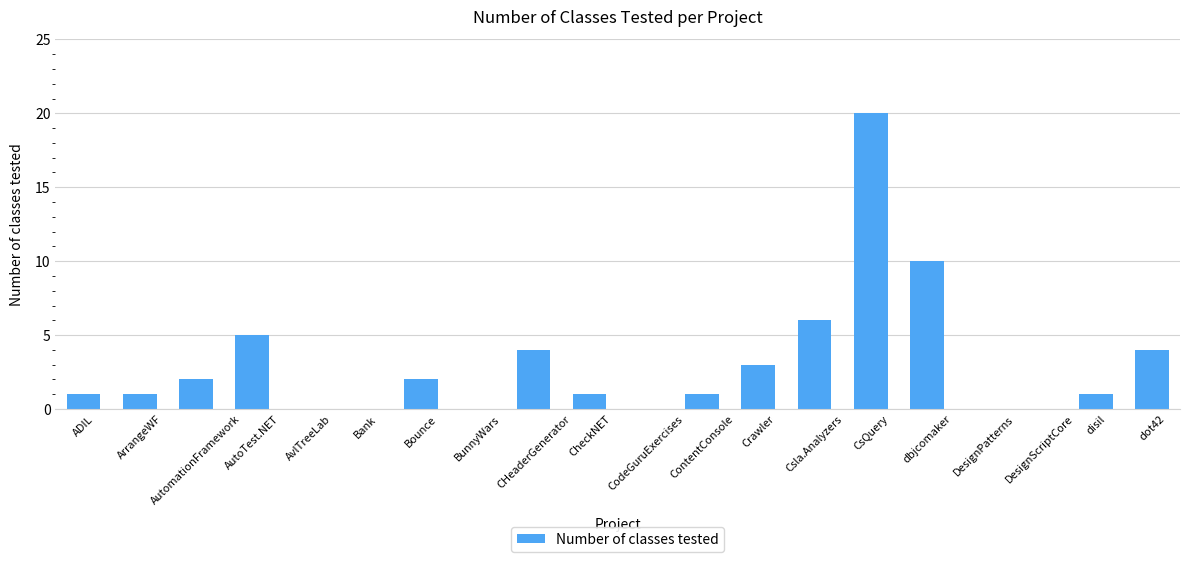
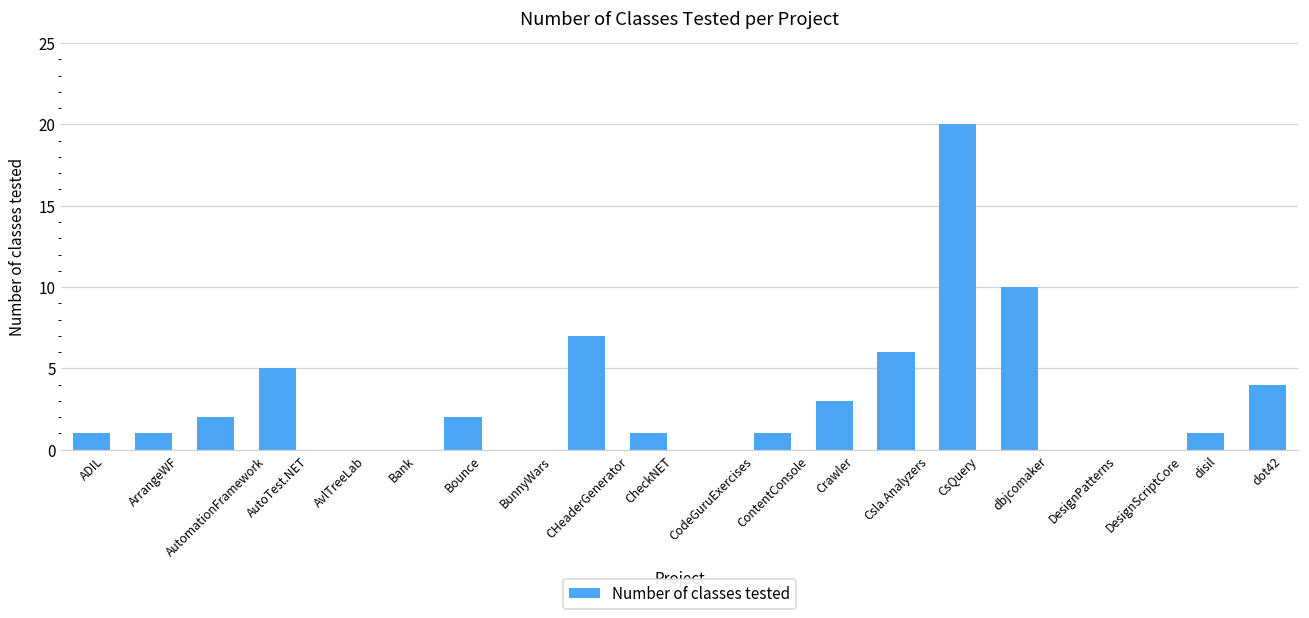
CHeaderGenerator: 4 -> 7
